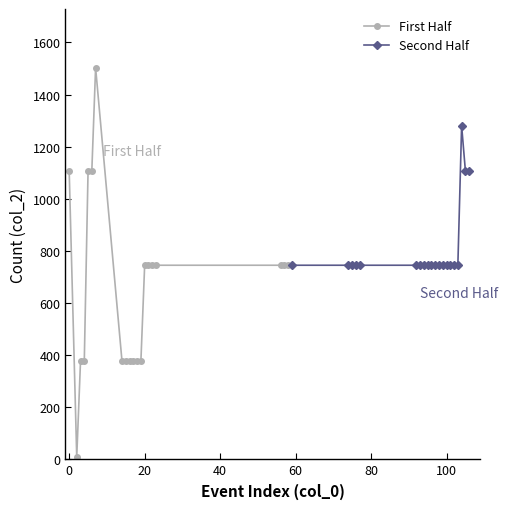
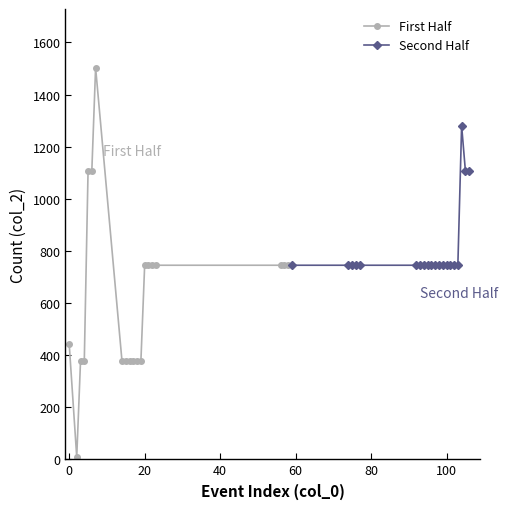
First Half, 0: 1110 -> 440
